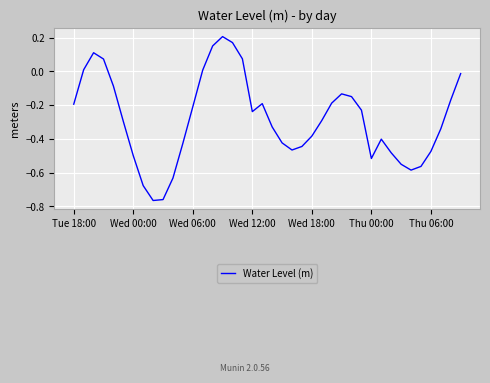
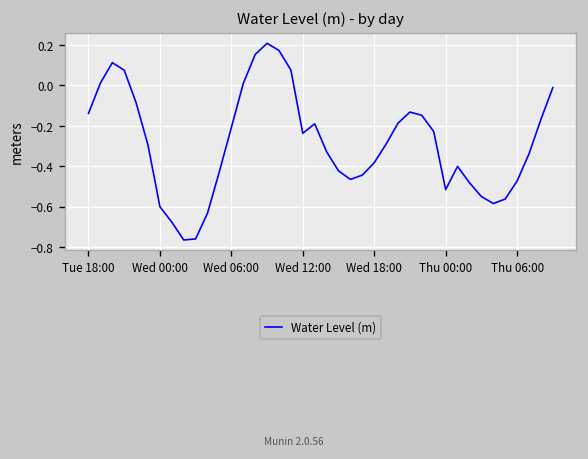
Tue 18:00: -0.19 -> -0.14
Wed 00:00: -0.50 -> -0.60
